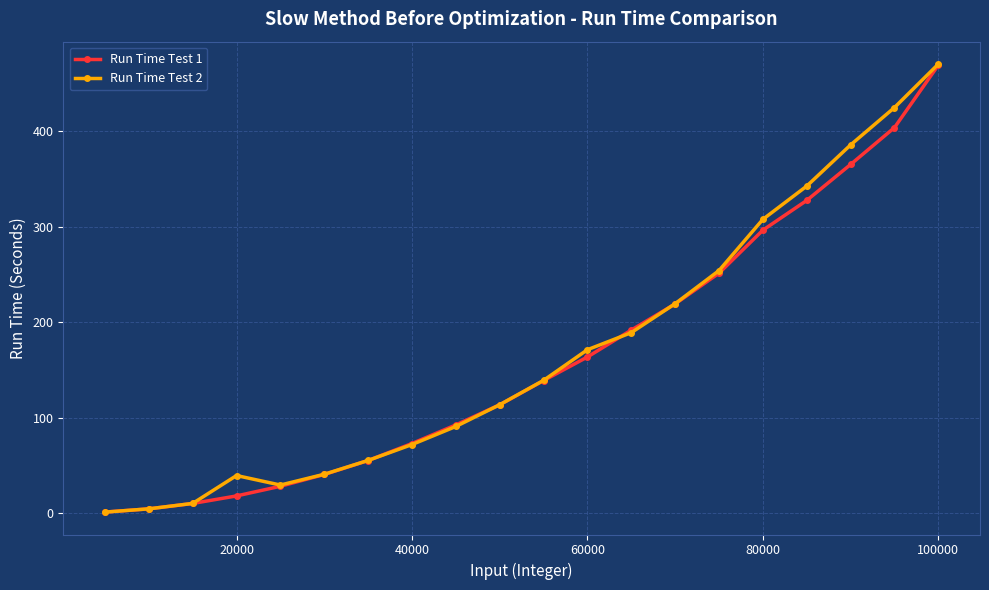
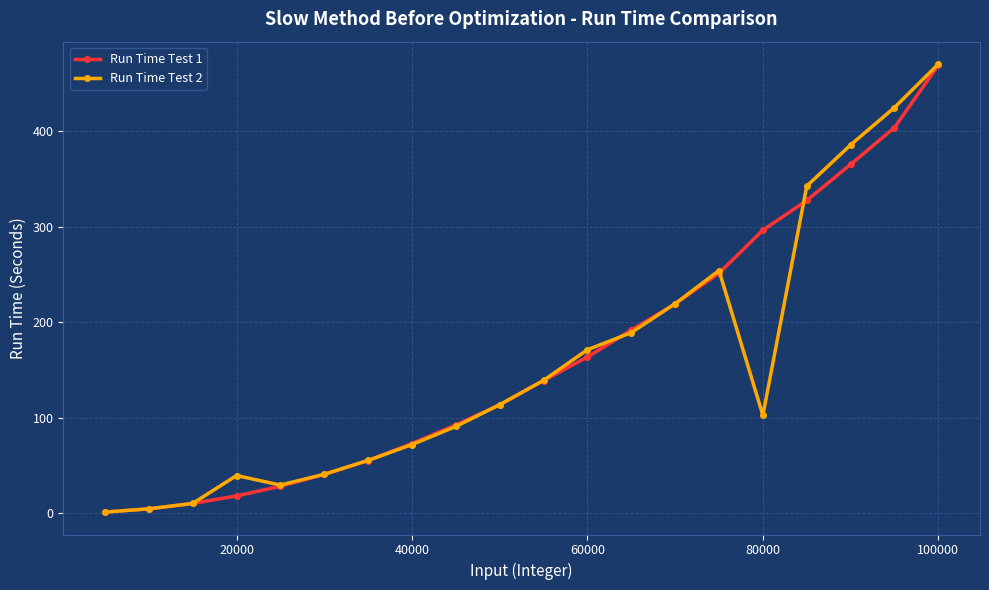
Run Time Test 2, 80000: 310 -> 100
